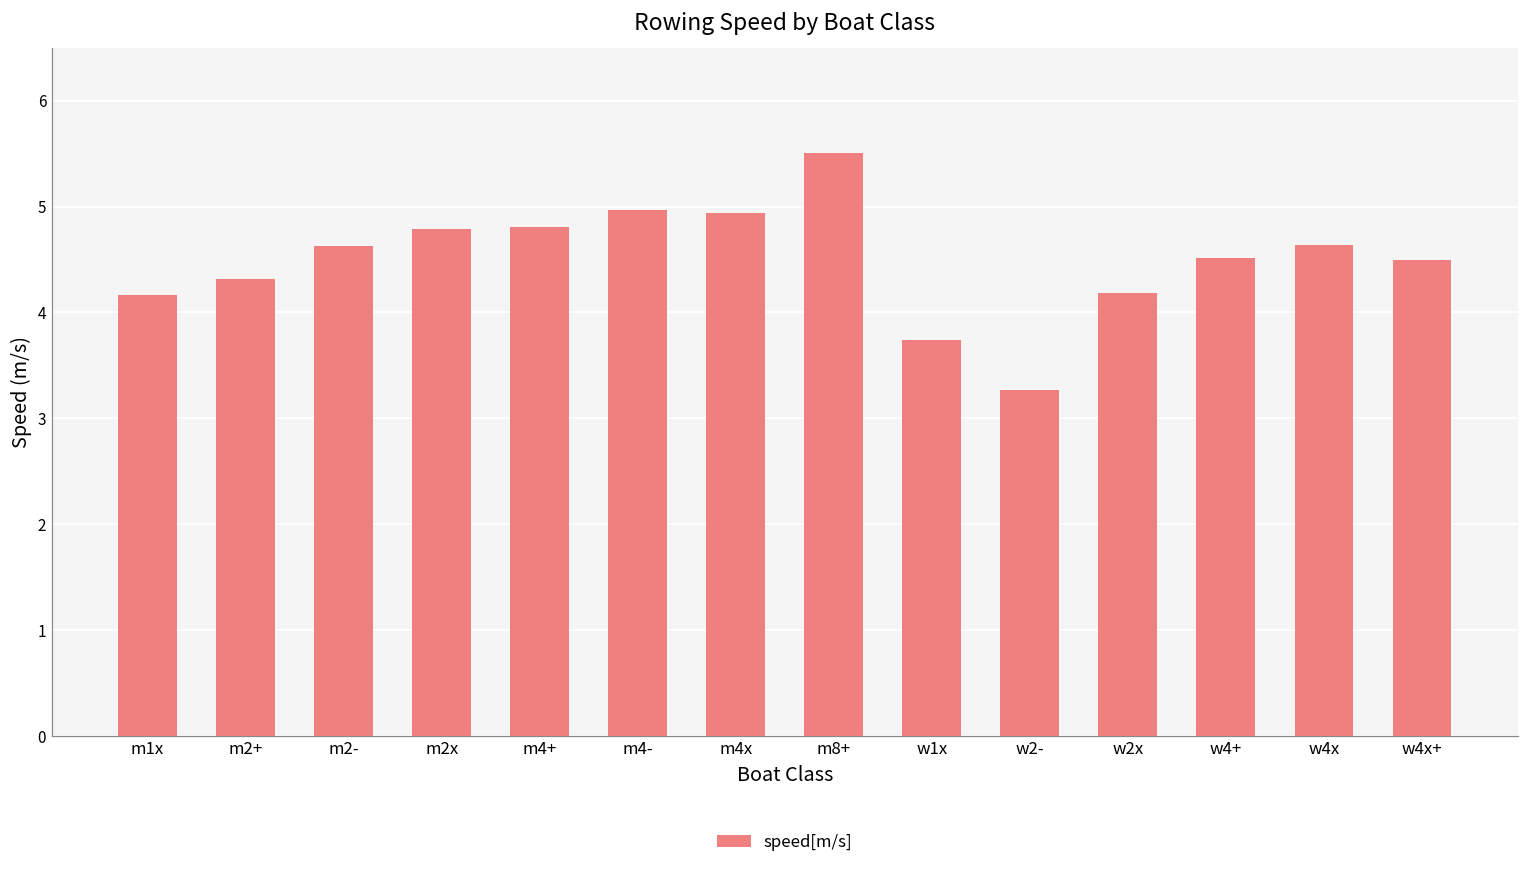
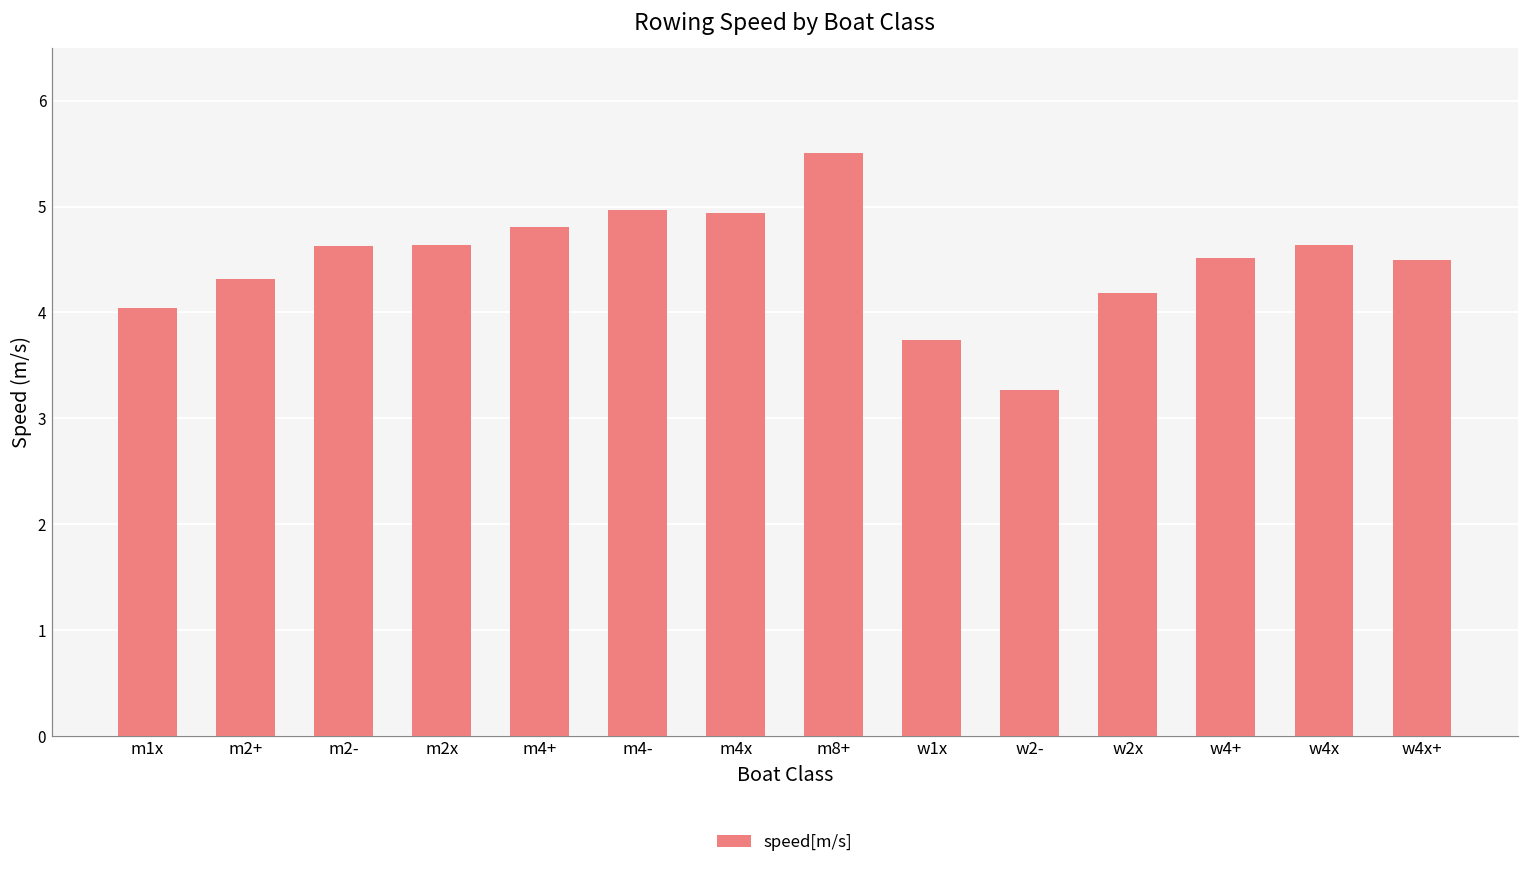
m1x: 4.2 -> 4.0
m2x: 4.8 -> 4.6
